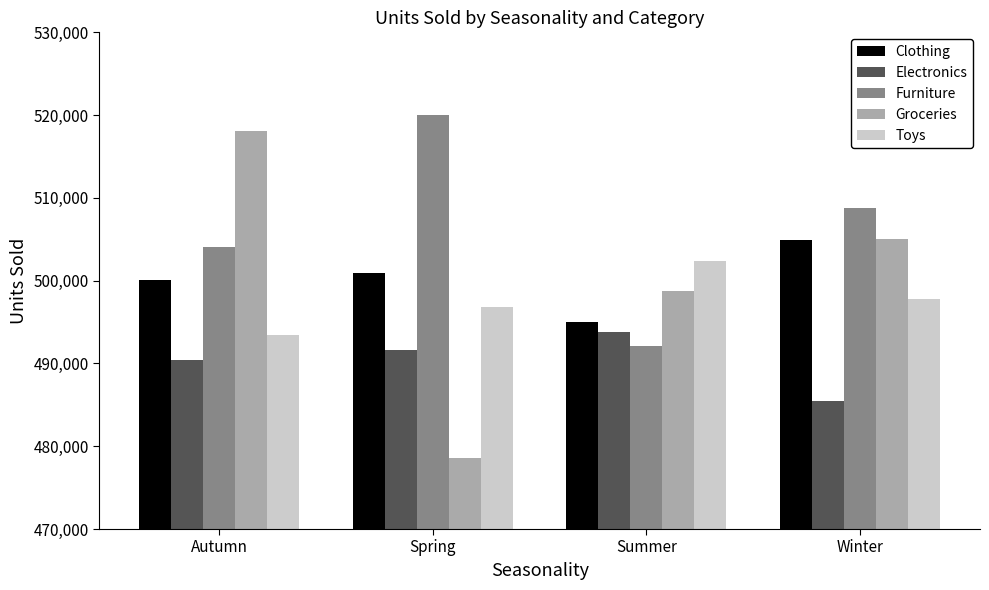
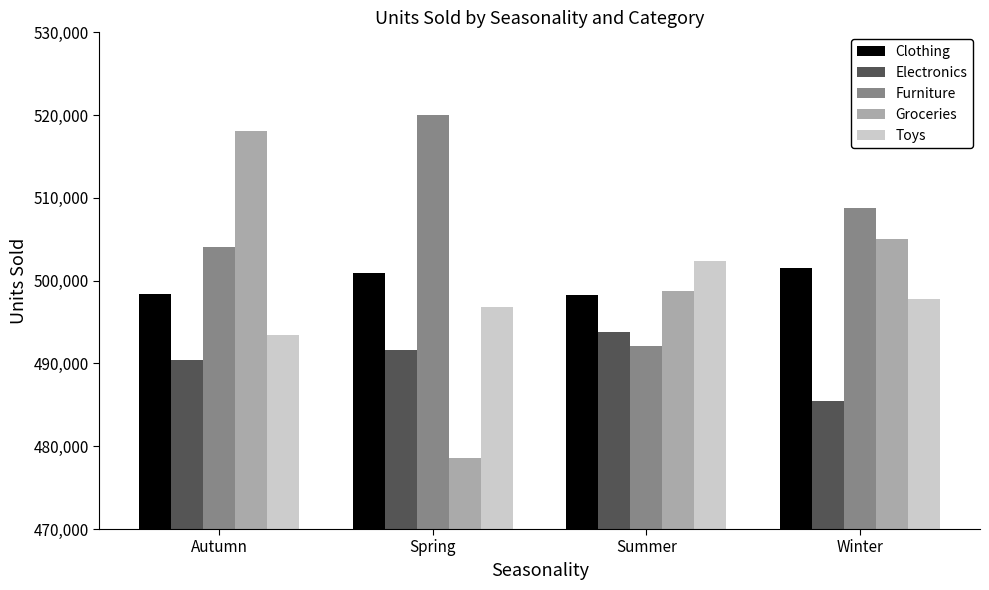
Clothing, Autumn: 500,000 -> 498,000
Clothing, Summer: 495,000 -> 498,000
Clothing, Winter: 505,000 -> 501,000
